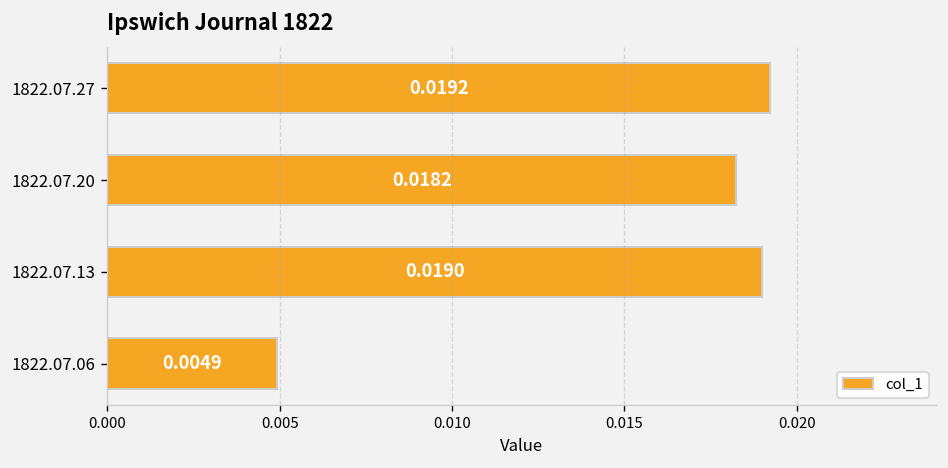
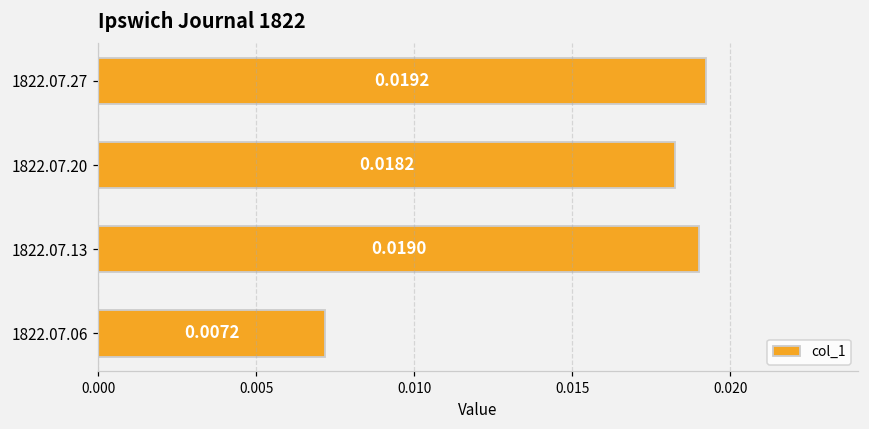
1822.07.06: 0.0049 -> 0.0072
